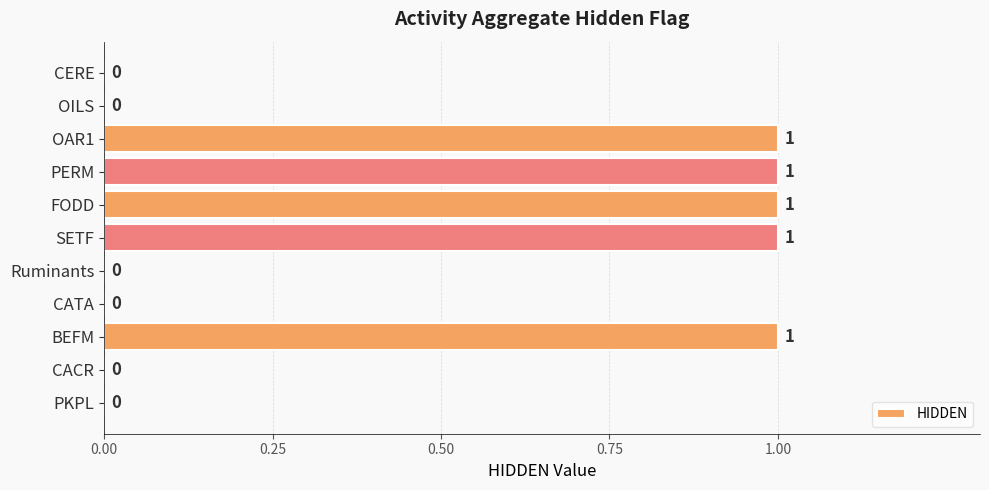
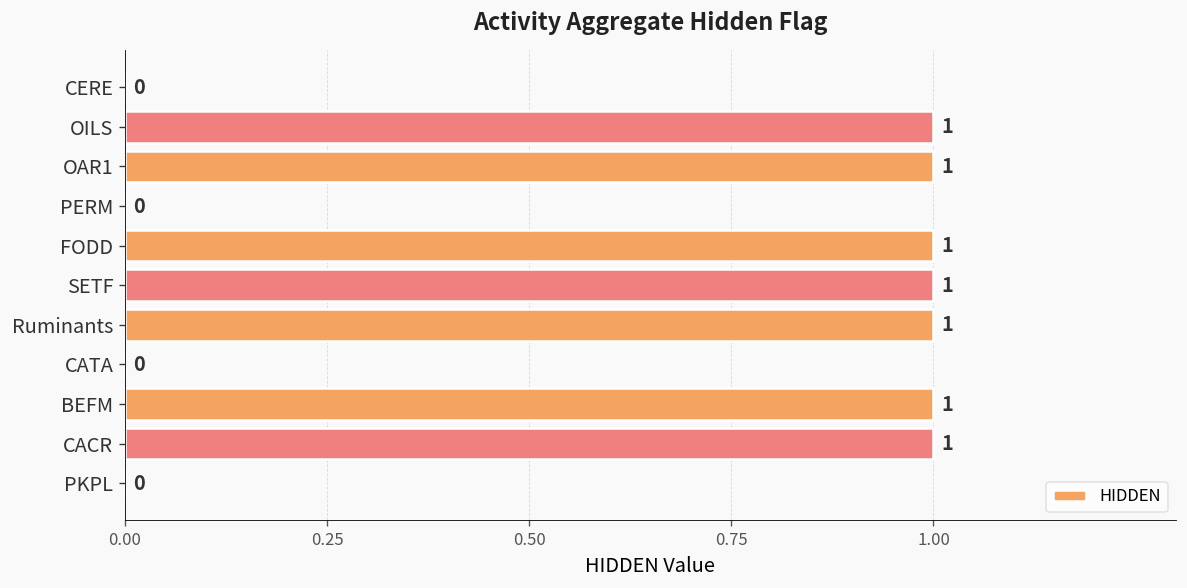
OILS: 0 -> 1
PERM: 1 -> 0
Ruminants: 0 -> 1
CACR: 0 -> 1
